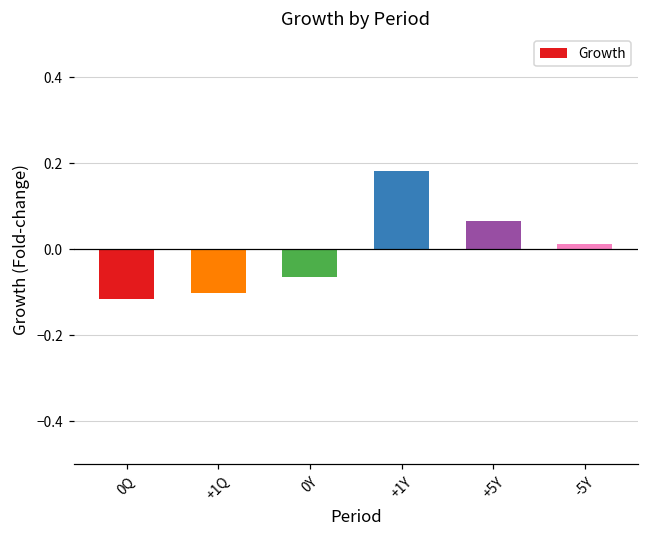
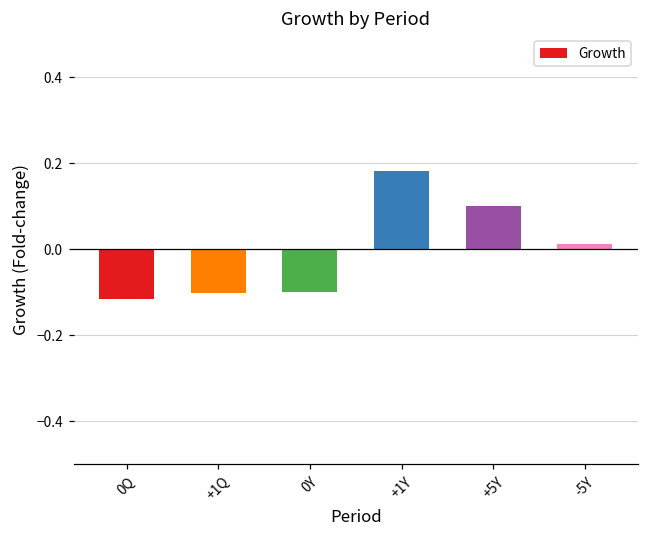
0Y: -0.06 -> -0.10
+5Y: 0.07 -> 0.10
